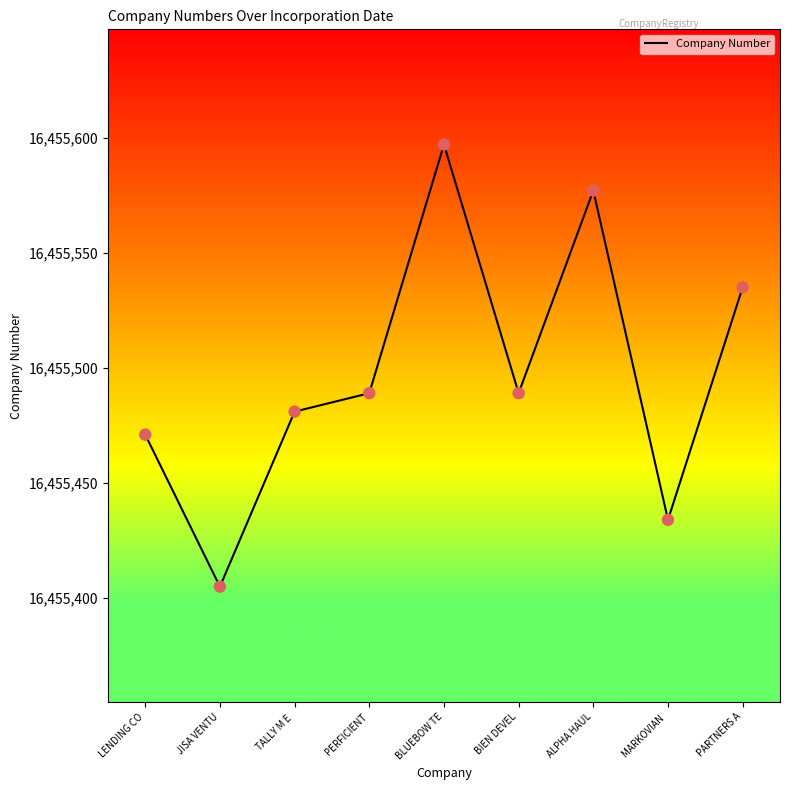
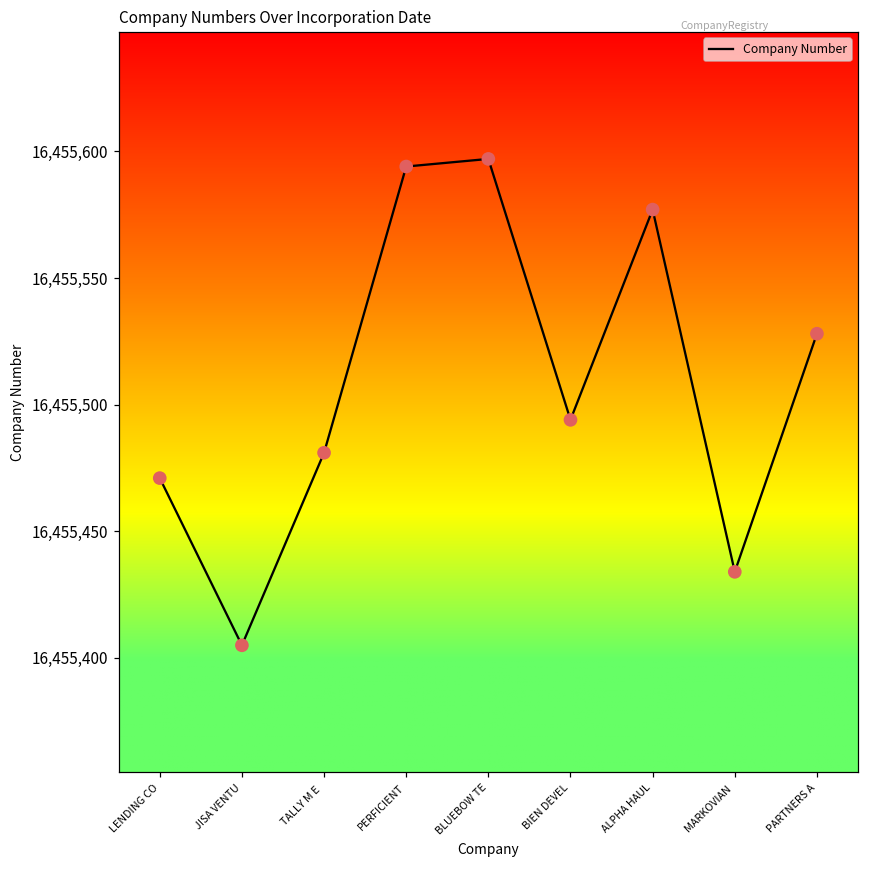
PERFICIENT: 16,455,489 -> 16,455,594
BIEN DEVEL: 16,455,489 -> 16,455,494
PARTNERS A: 16,455,535 -> 16,455,528
